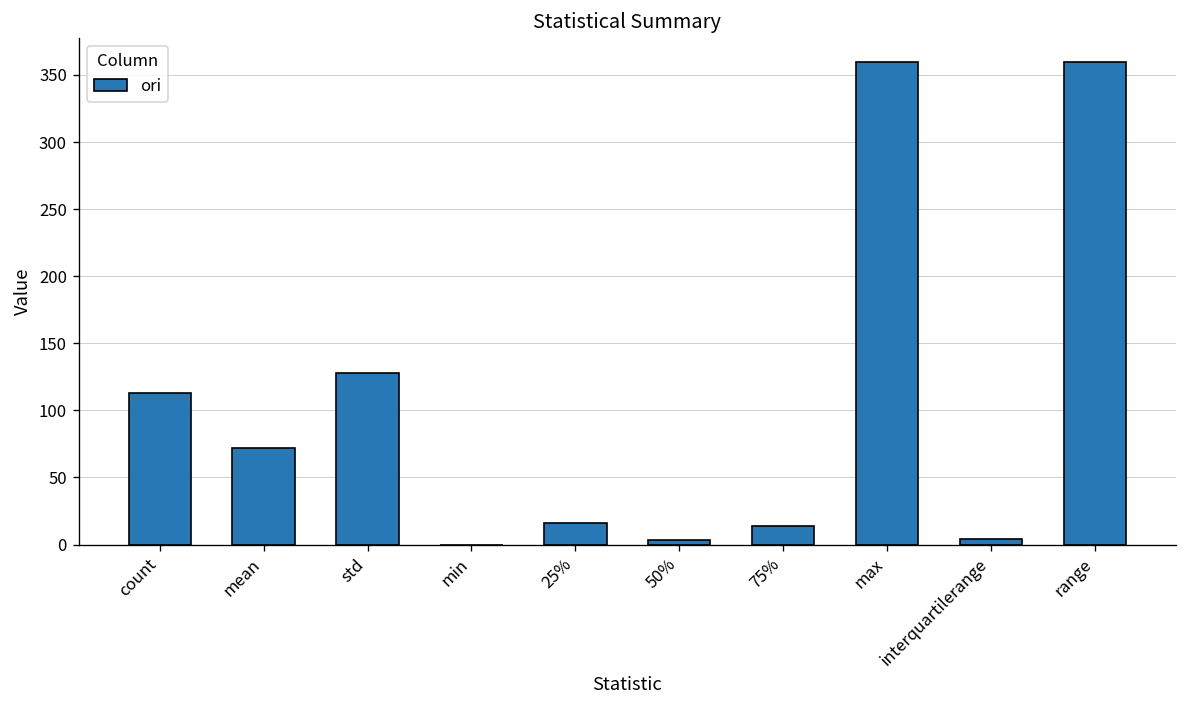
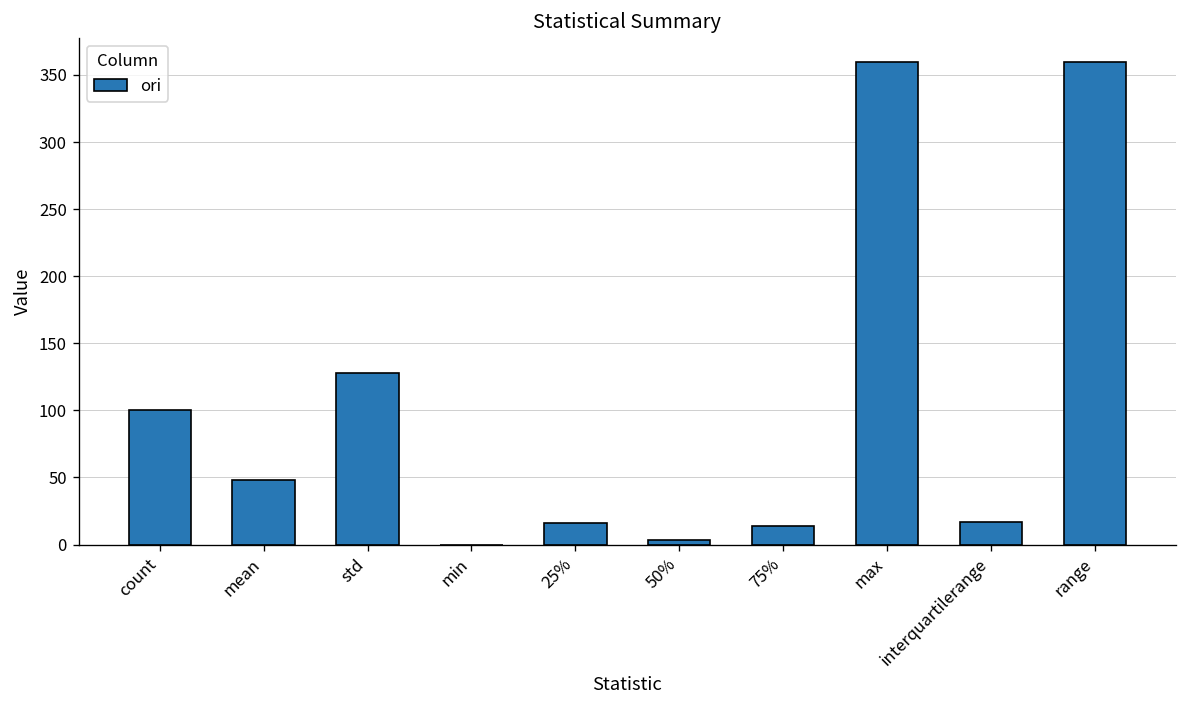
count: 113 -> 100
mean: 72 -> 48
interquartilerange: 4 -> 17
